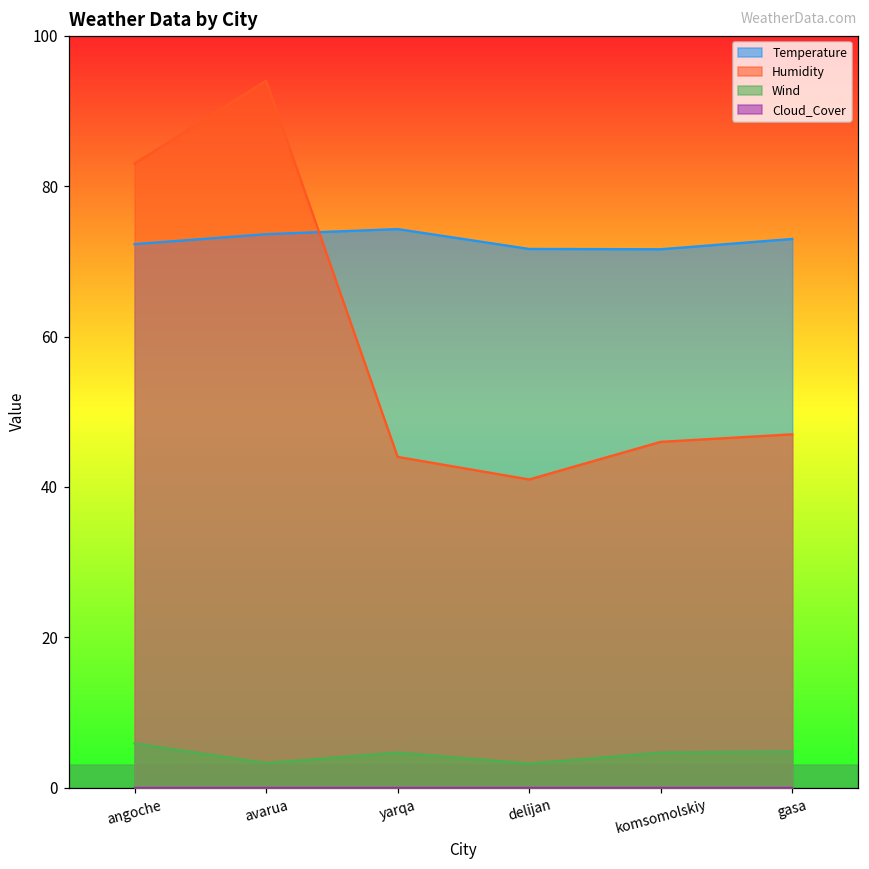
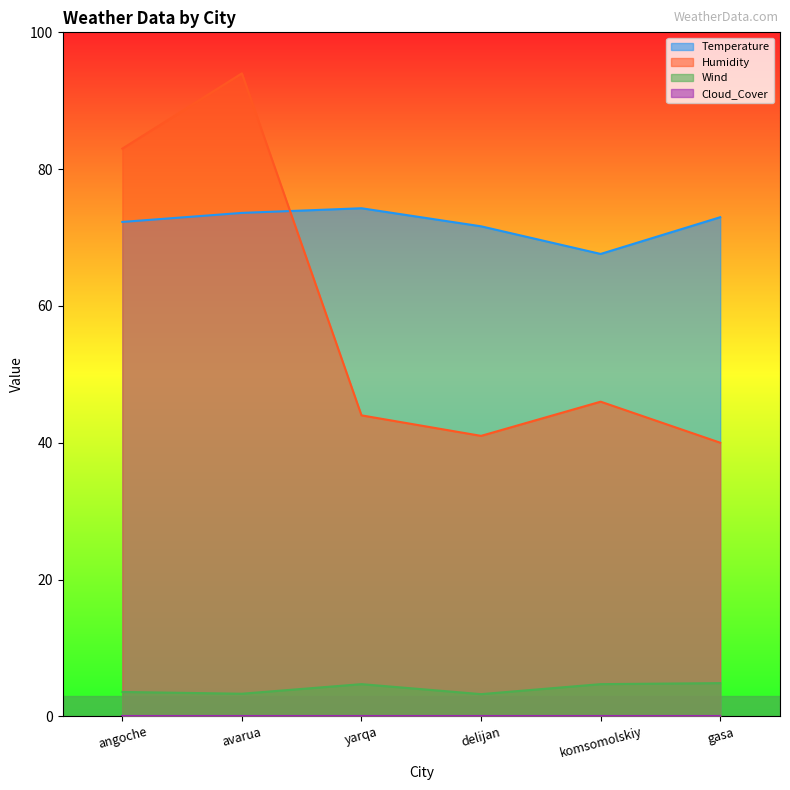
Wind, angoche: 6 -> 4
Temperature, komsomolskiy: 72 -> 68
Humidity, gasa: 47 -> 40
